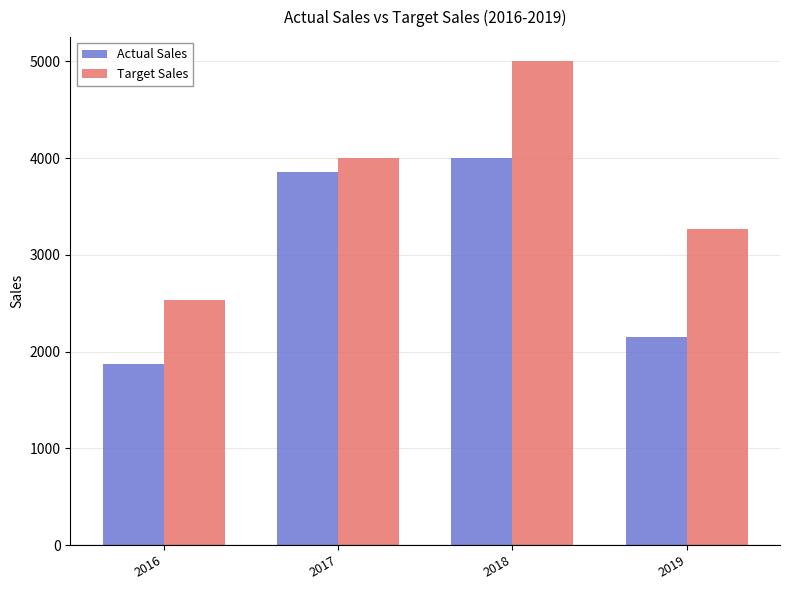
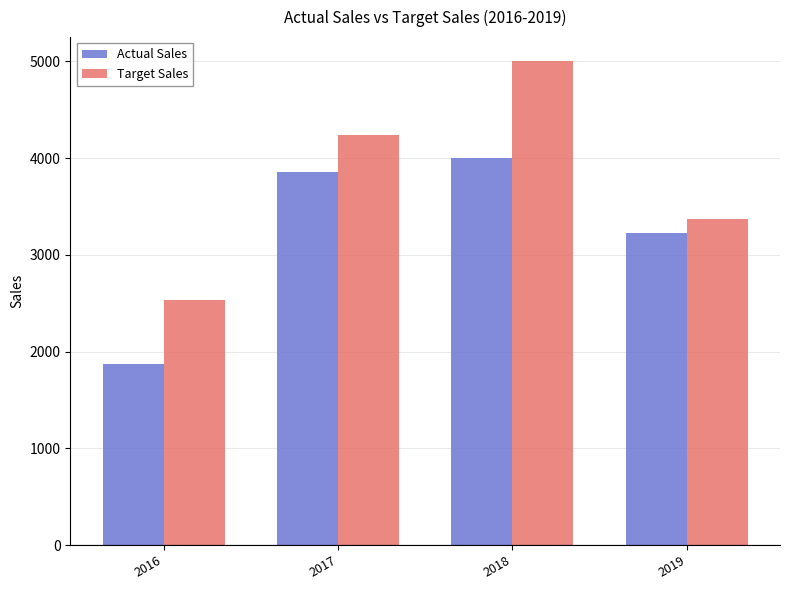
Target Sales, 2017: 4000 -> 4200
Actual Sales, 2019: 2100 -> 3200
Target Sales, 2019: 3300 -> 3400
